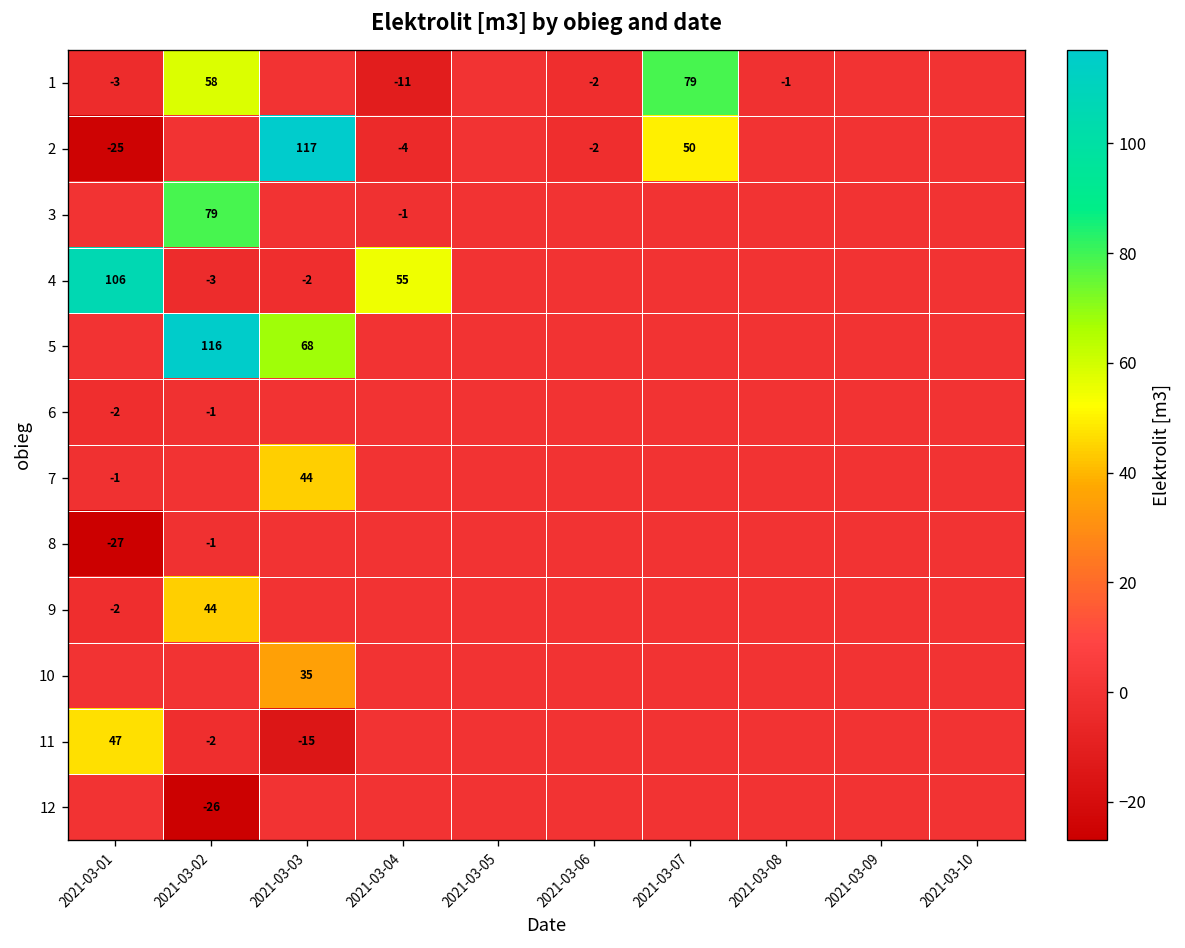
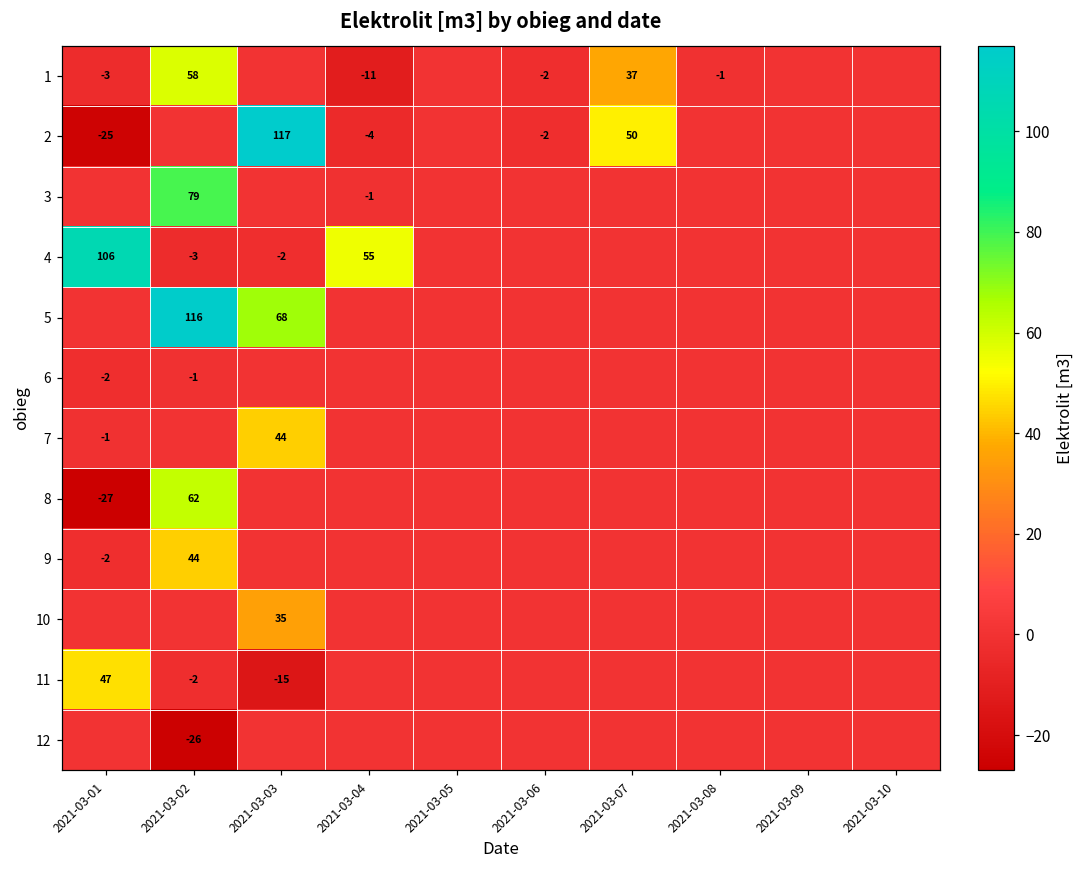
1, 2021-03-07: 79 -> 37
8, 2021-03-02: -1 -> 62
